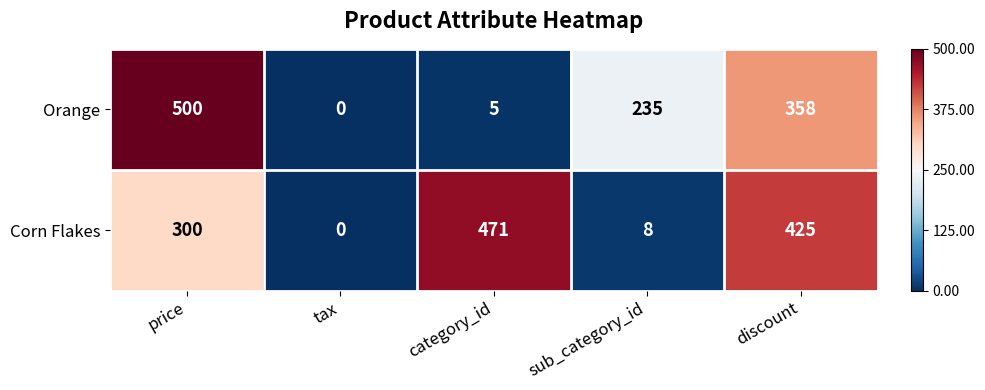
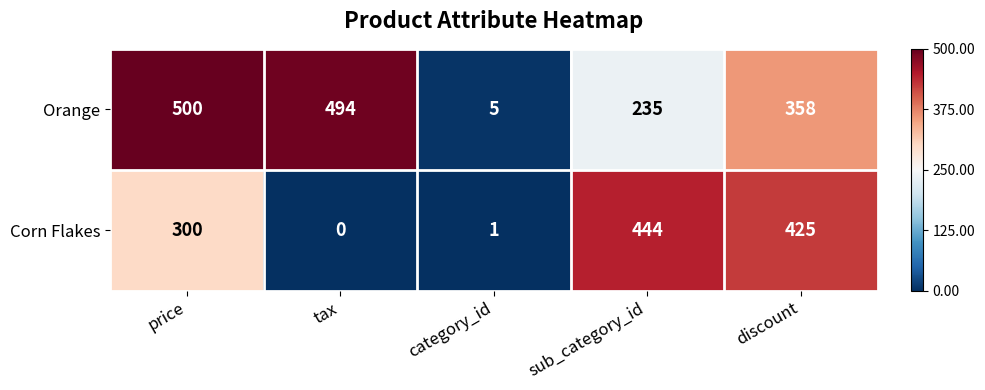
Orange, tax: 0 -> 494
Corn Flakes, category_id: 471 -> 1
Corn Flakes, sub_category_id: 8 -> 444
